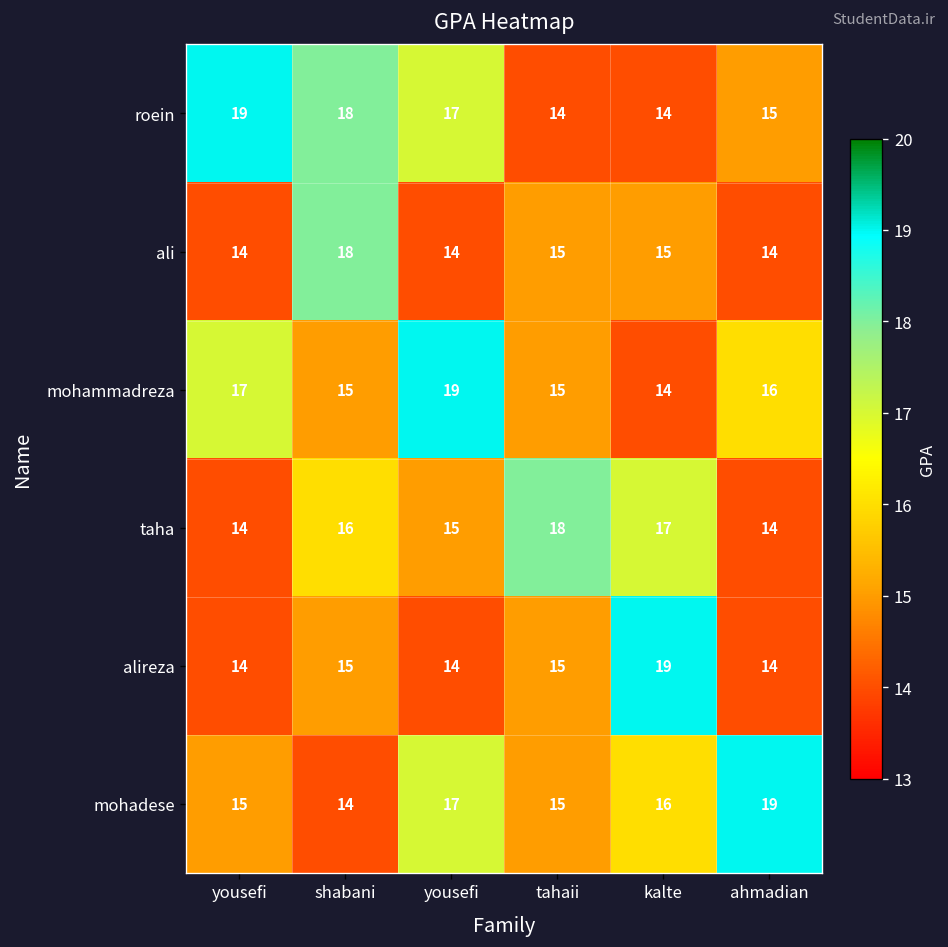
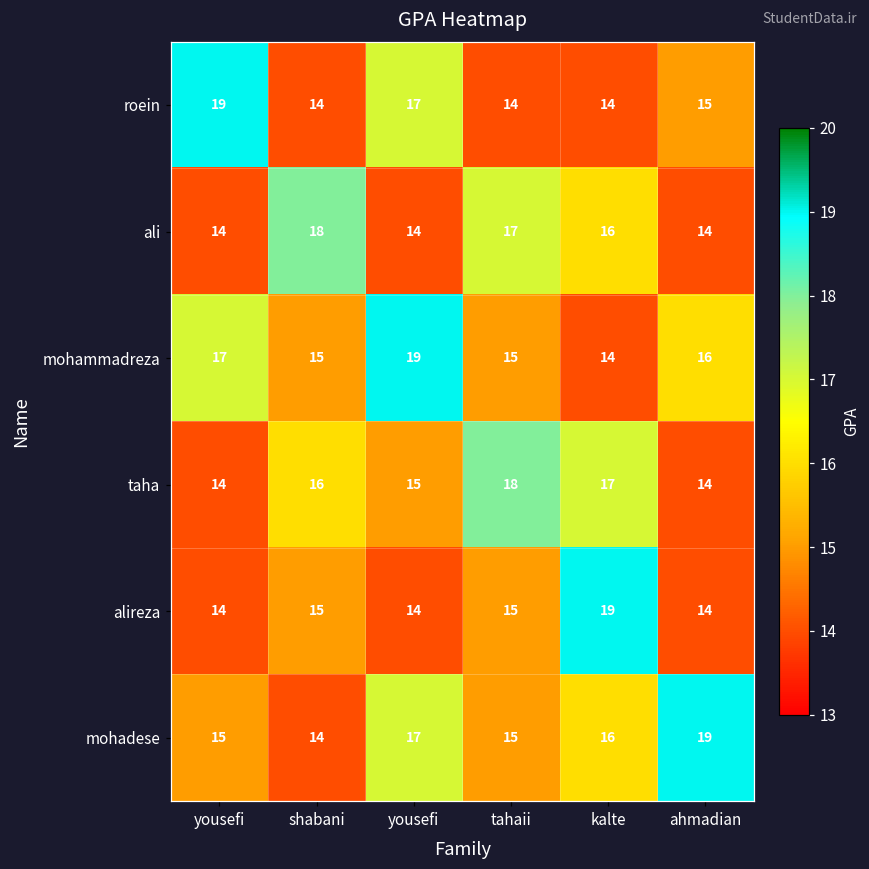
roein, shabani: 18 -> 14
ali, tahaii: 15 -> 17
ali, kalte: 15 -> 16
